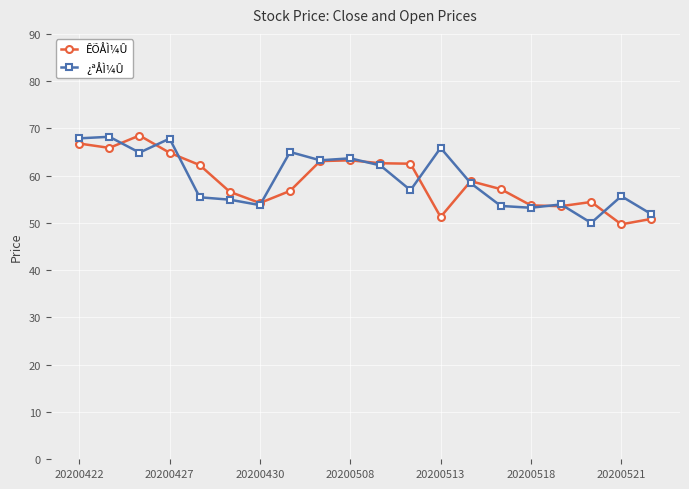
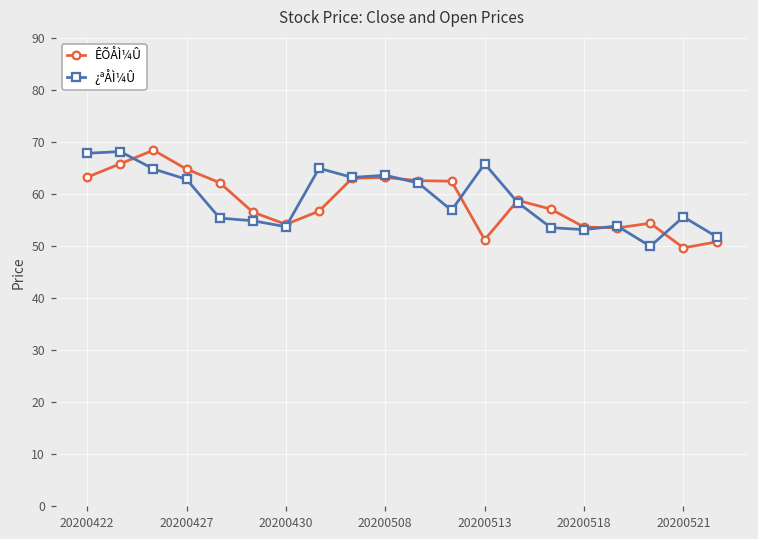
ÊÕÅÌ¼Û, 20200422: 67 -> 63
¿ªÅÌ¼Û, 20200427: 68 -> 63
